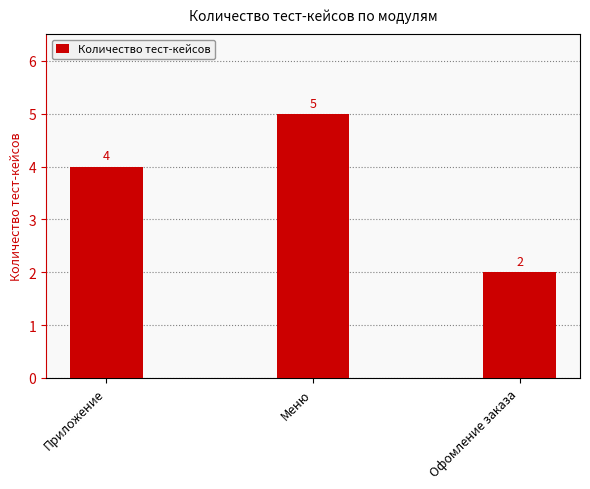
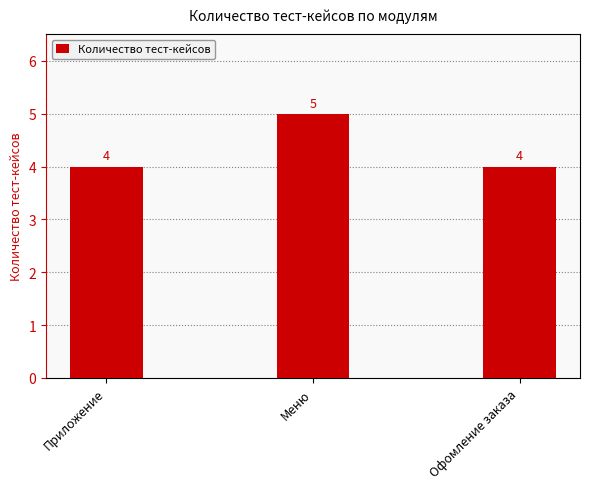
Офомление заказа: 2 -> 4
